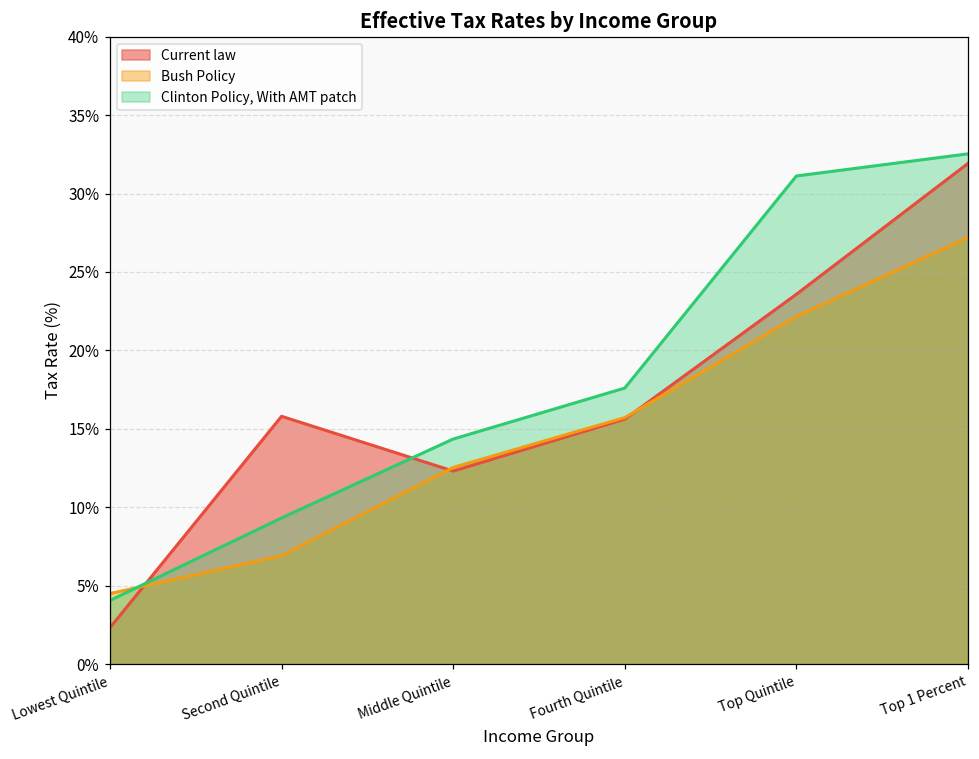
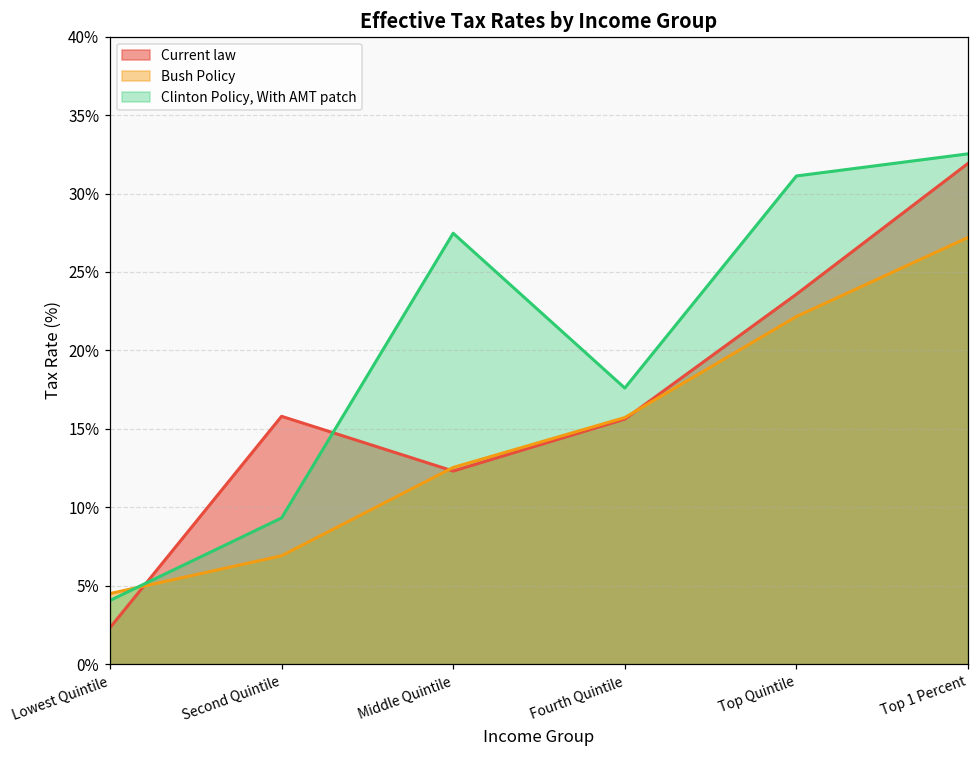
Clinton Policy, With AMT patch, Middle Quintile: 14.4% -> 27.5%
